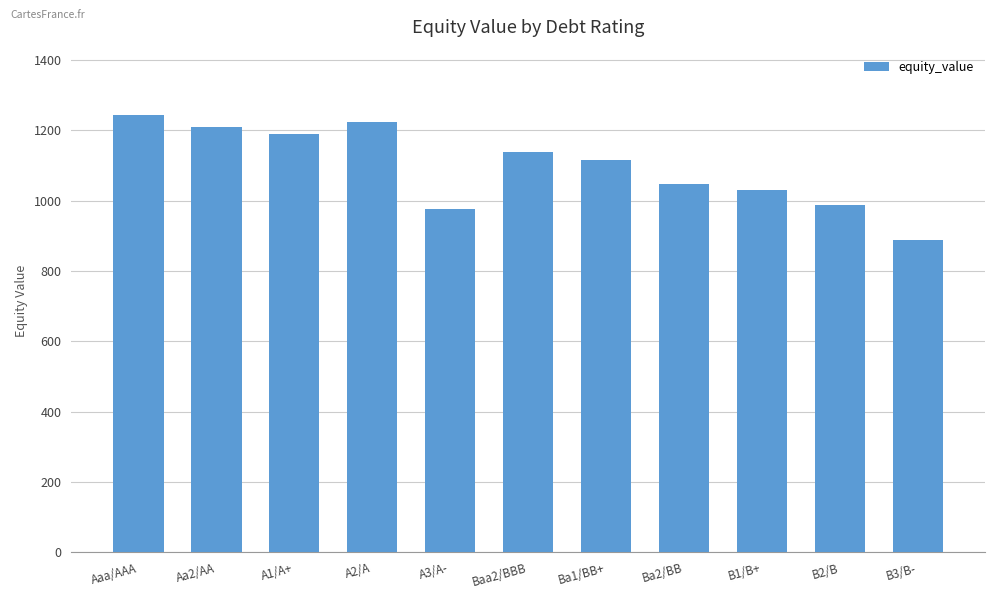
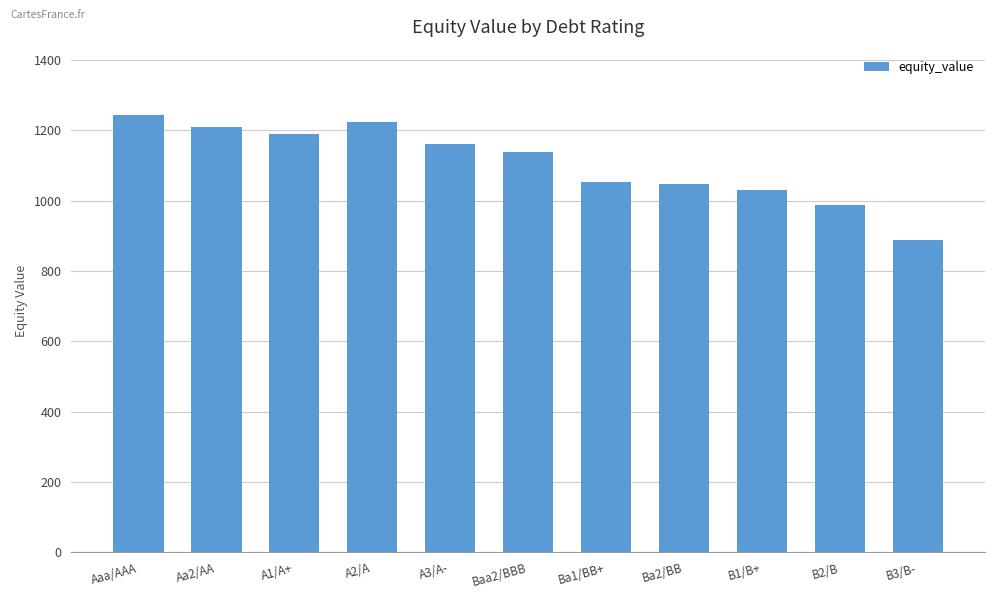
A3/A-: 980 -> 1160
Ba1/BB+: 1120 -> 1050
